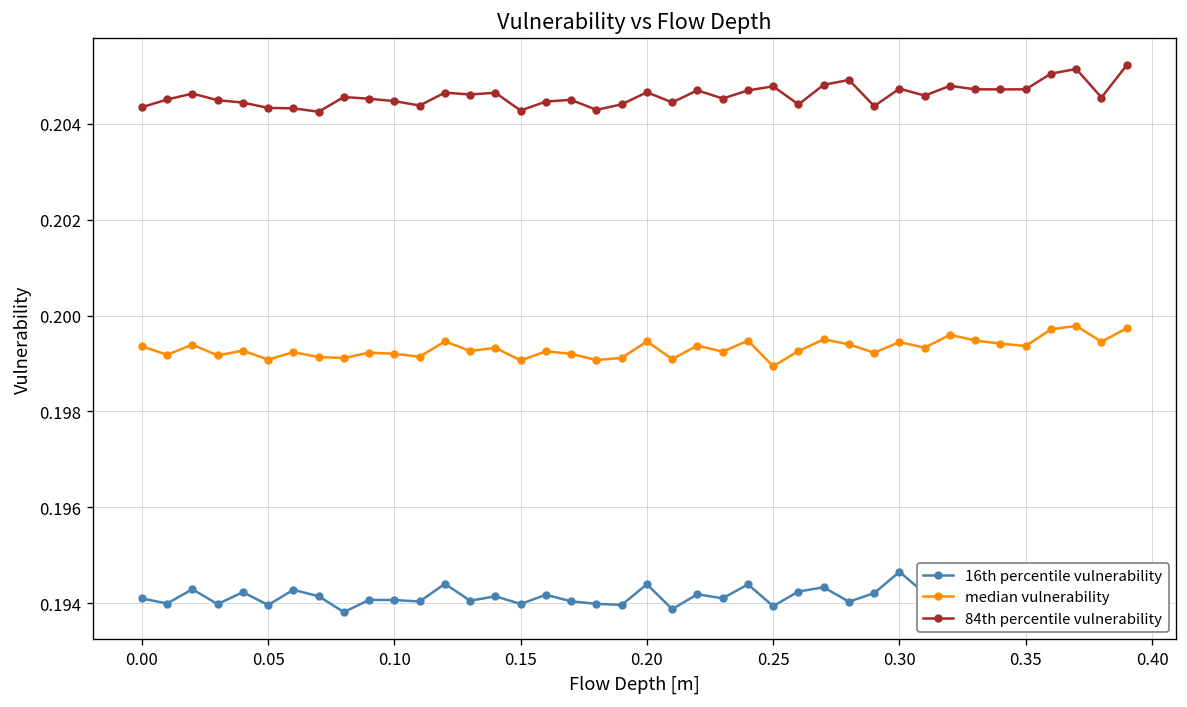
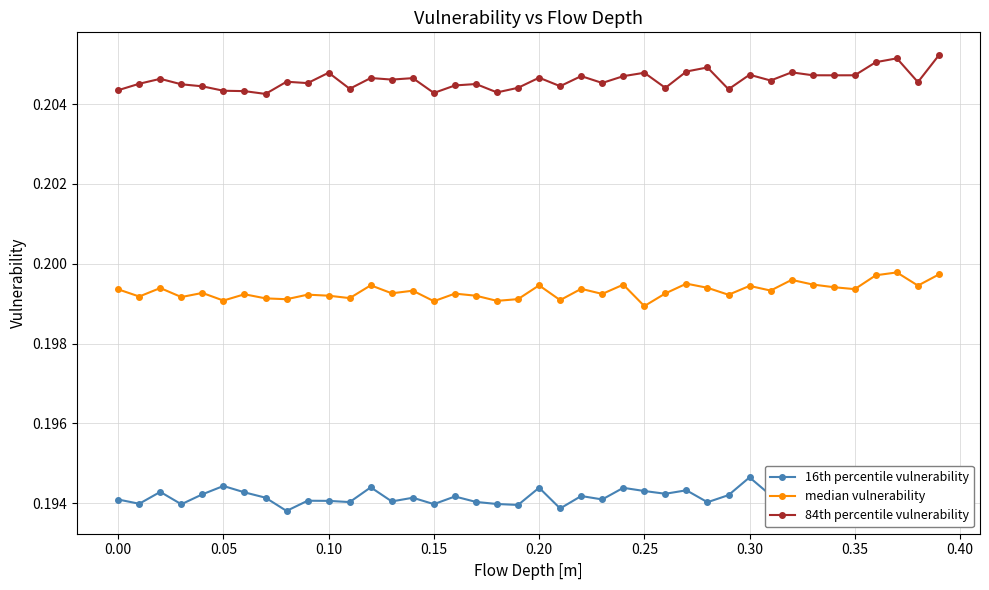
16th percentile vulnerability, 0.05: 0.1940 -> 0.1944
84th percentile vulnerability, 0.10: 0.2045 -> 0.2048
16th percentile vulnerability, 0.25: 0.1939 -> 0.1943
